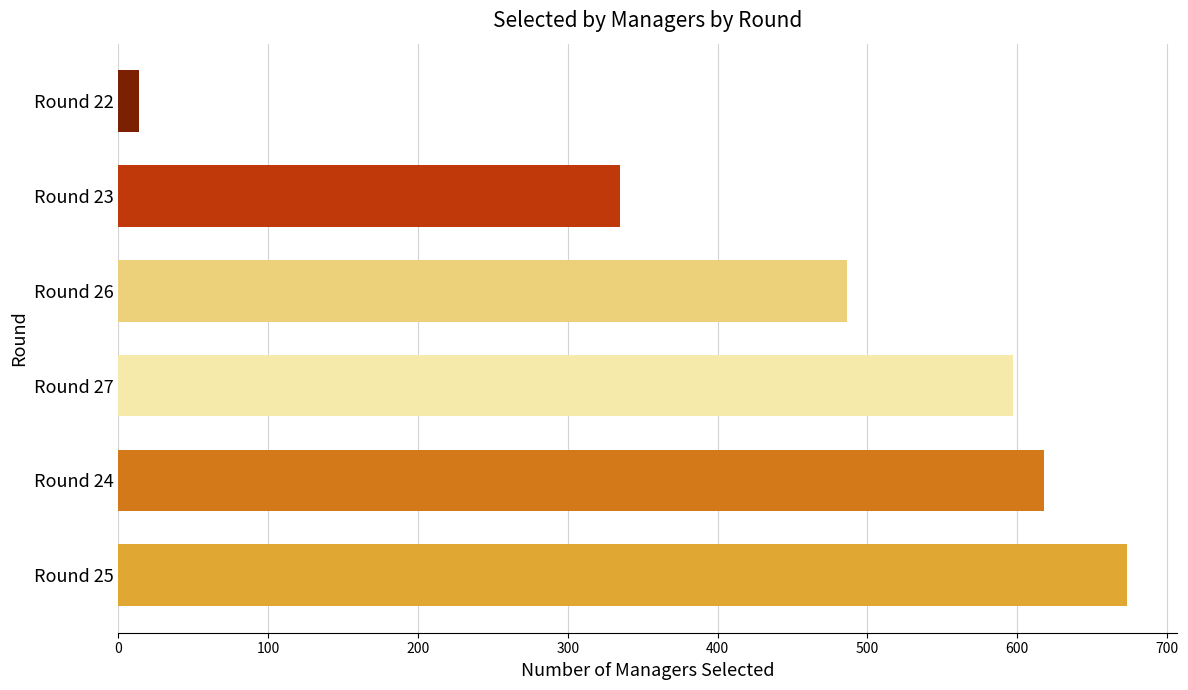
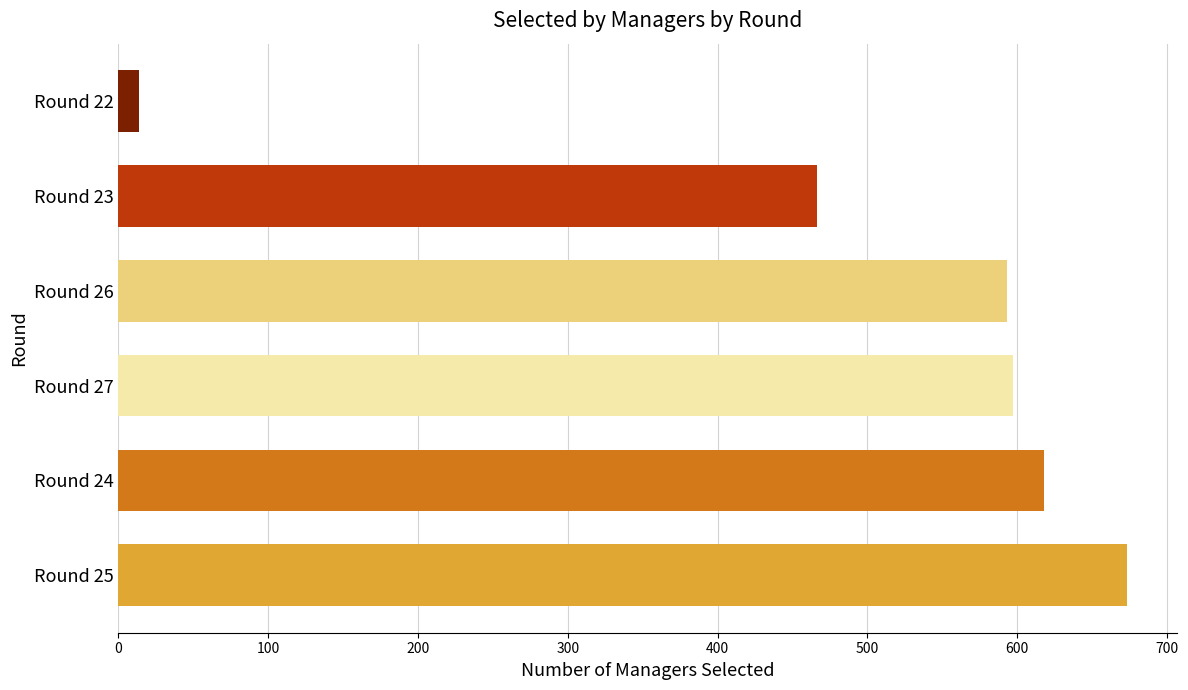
Round 23: 335 -> 466
Round 26: 486 -> 593
